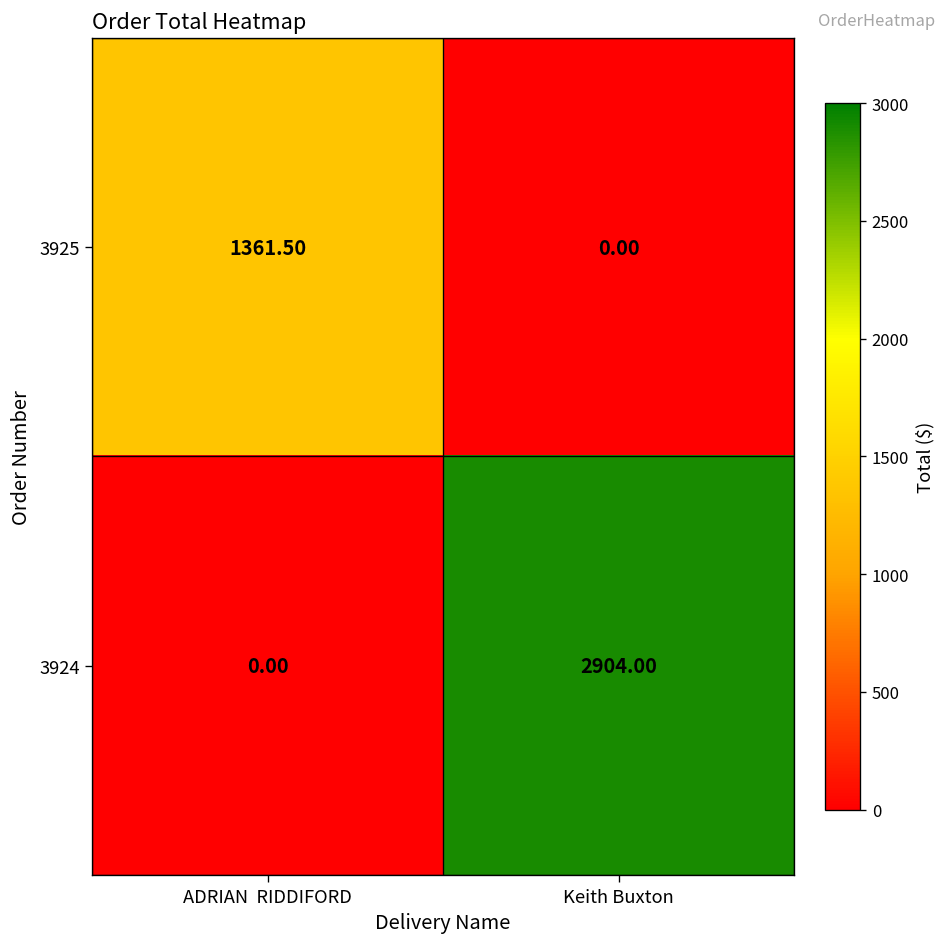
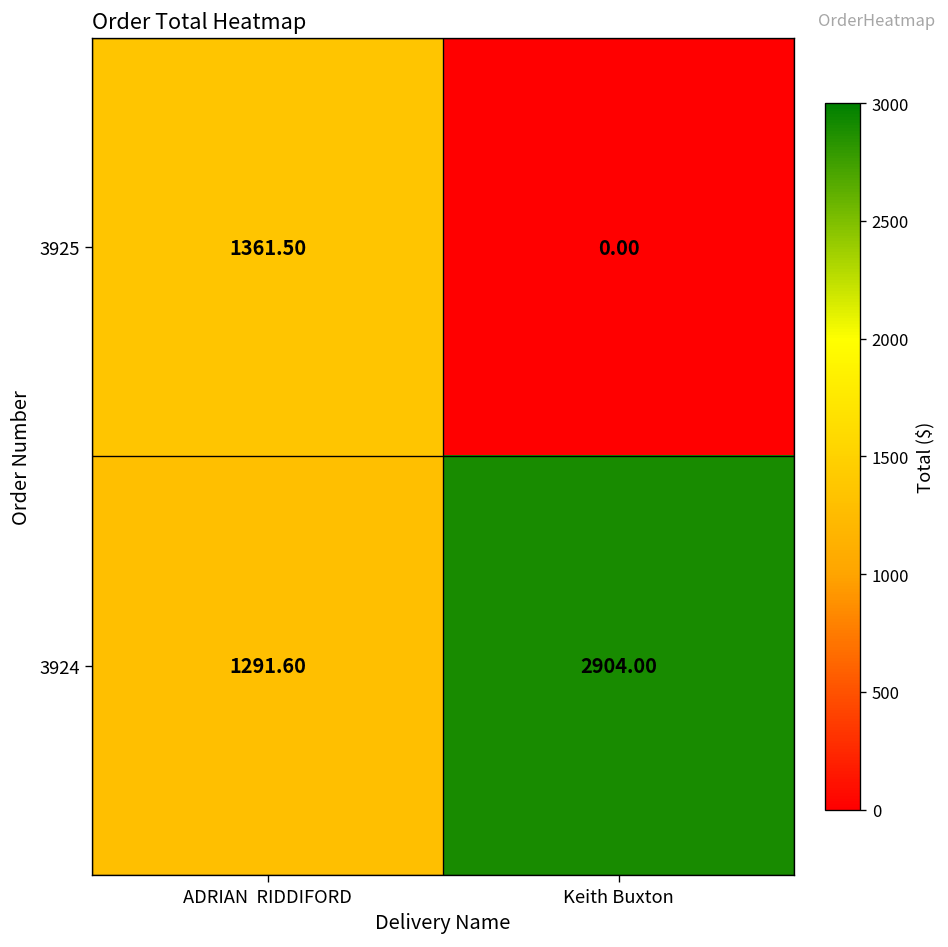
3924, ADRIAN RIDDIFORD: 0.00 -> 1291.60
